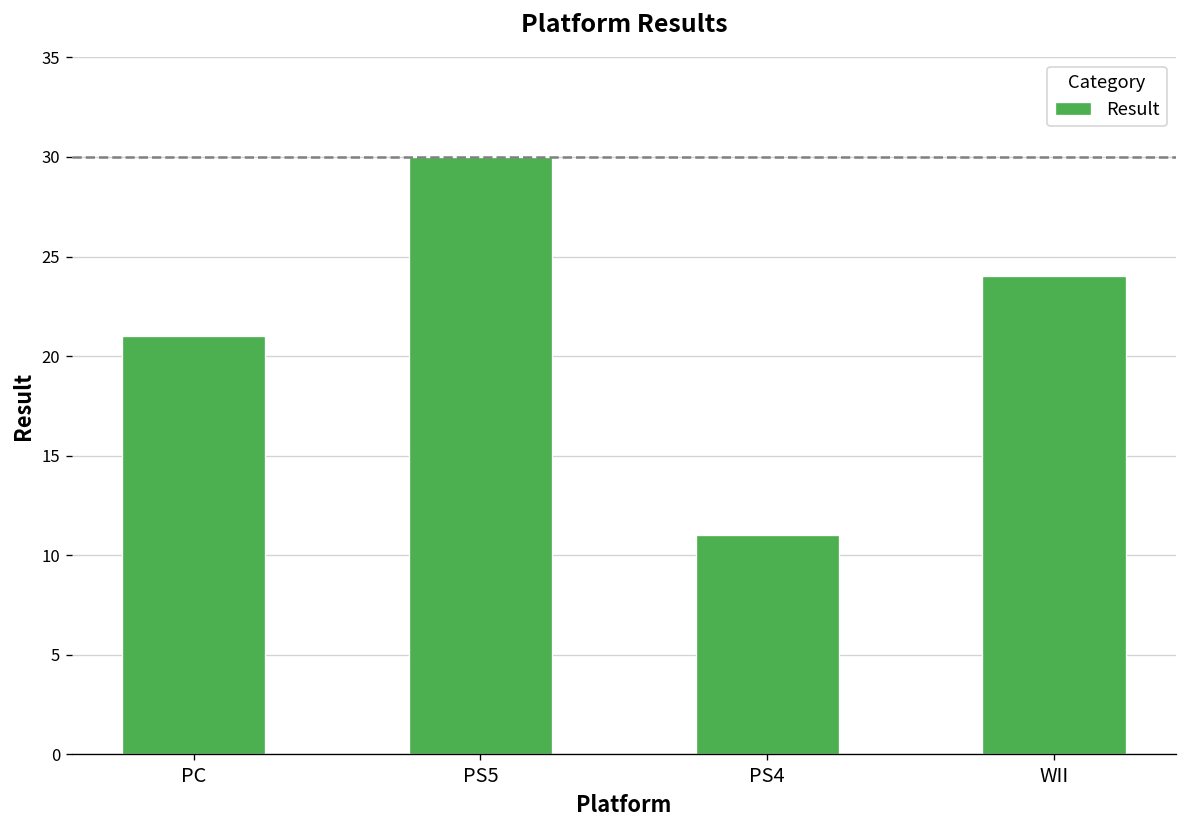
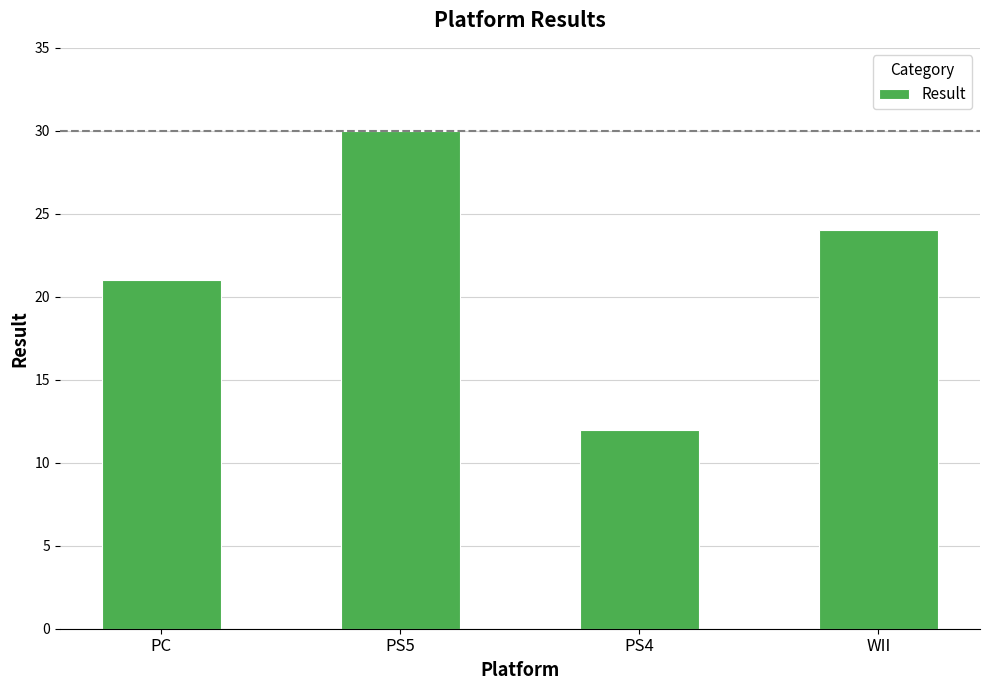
PS4: 11 -> 12
